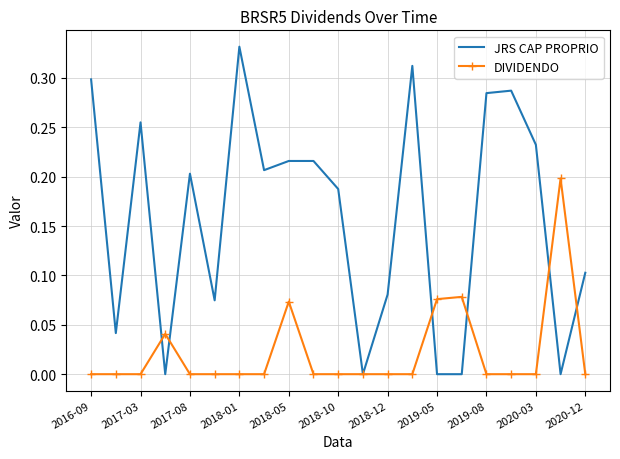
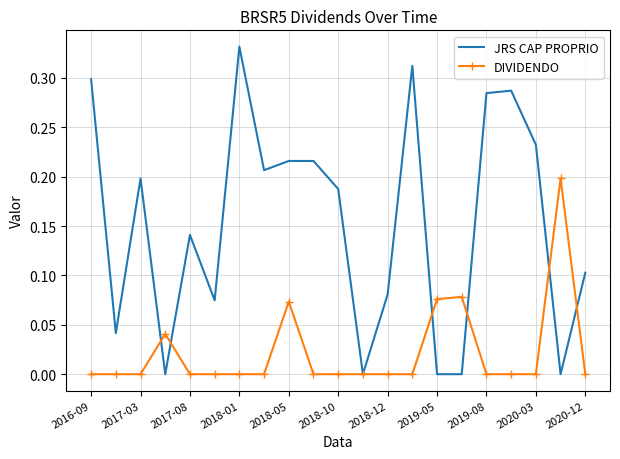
JRS CAP PROPRIO, 2017-03: 0.26 -> 0.20
JRS CAP PROPRIO, 2017-08: 0.20 -> 0.14
